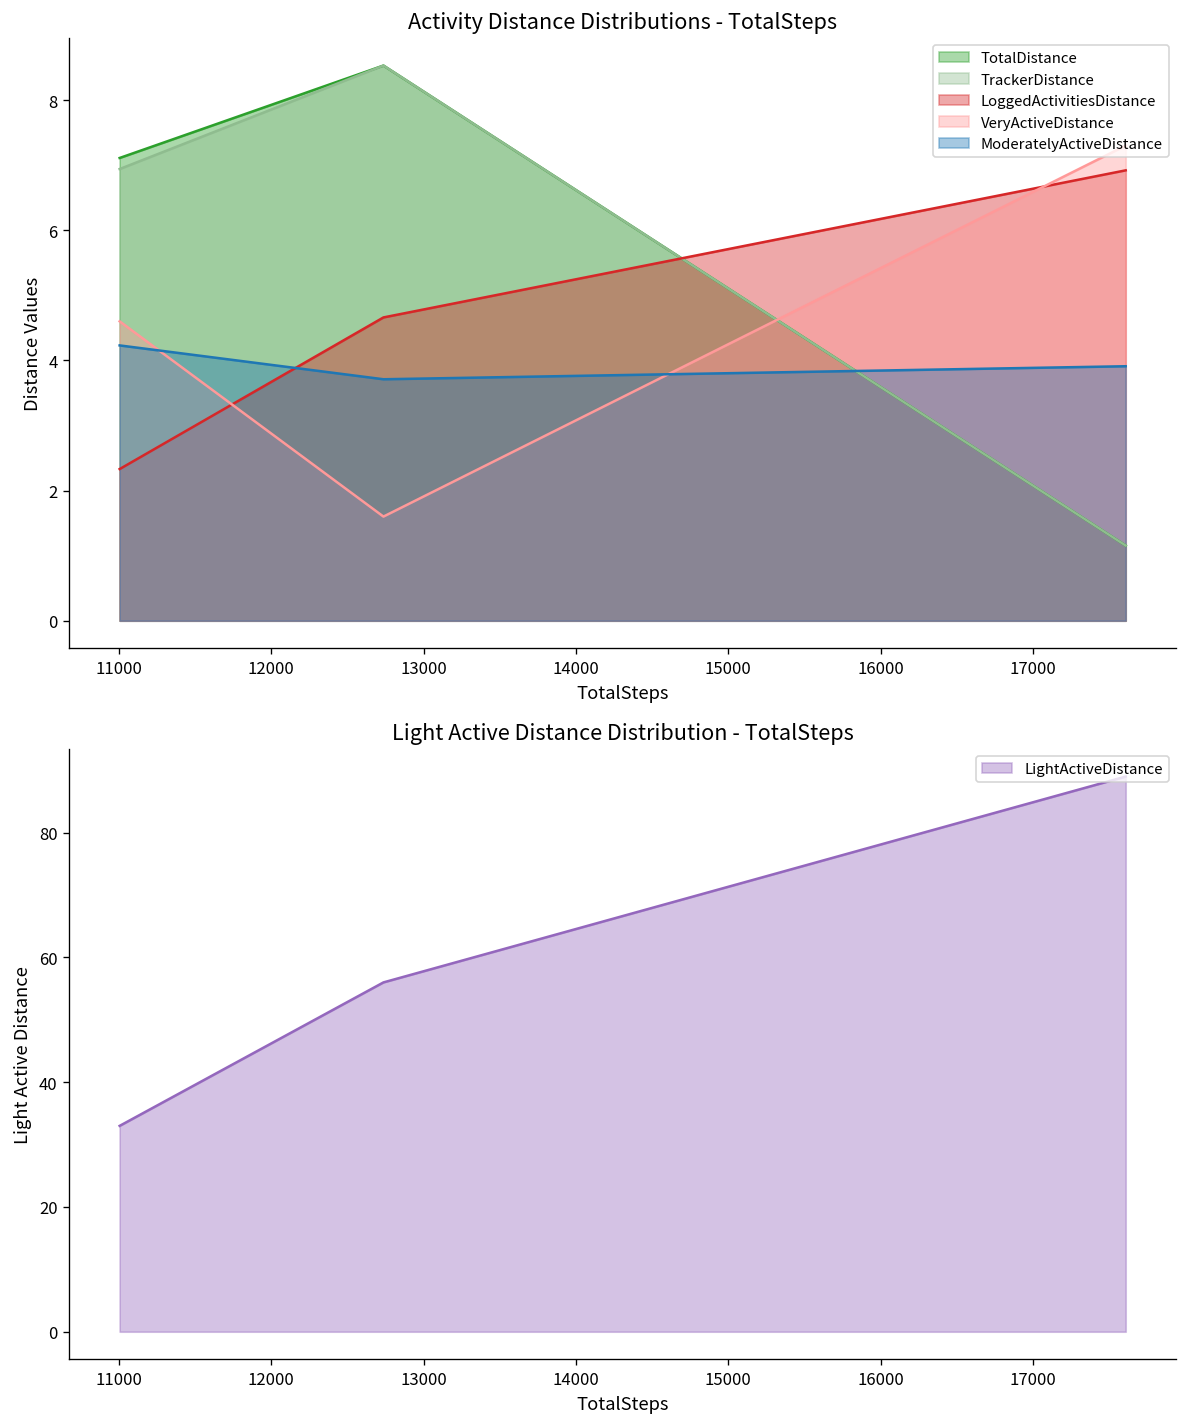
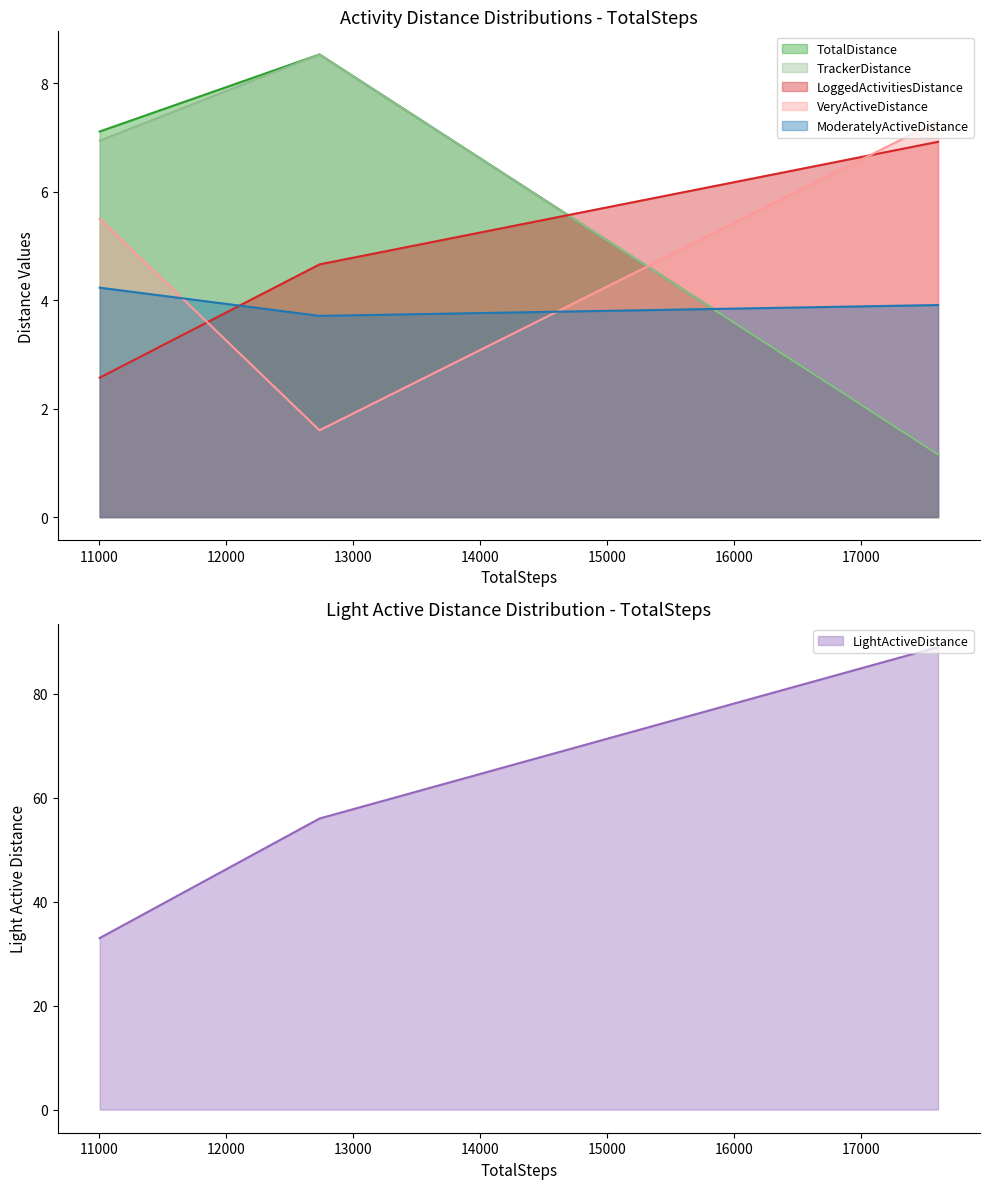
Activity Distance Distributions - TotalSteps, LoggedActivitiesDistance, 11000: 2.3 -> 2.6
Activity Distance Distributions - TotalSteps, VeryActiveDistance, 11000: 4.6 -> 5.5
